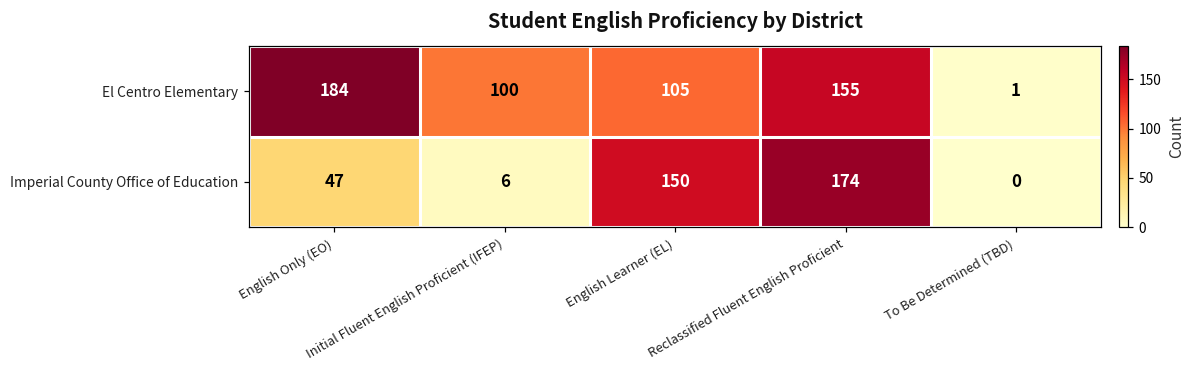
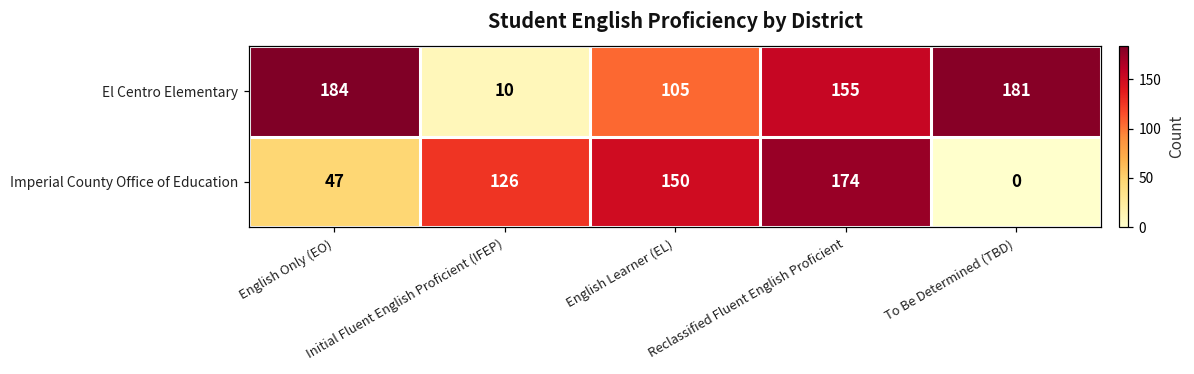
El Centro Elementary, Initial Fluent English Proficient (IFEP): 100 -> 10
El Centro Elementary, To Be Determined (TBD): 1 -> 181
Imperial County Office of Education, Initial Fluent English Proficient (IFEP): 6 -> 126
